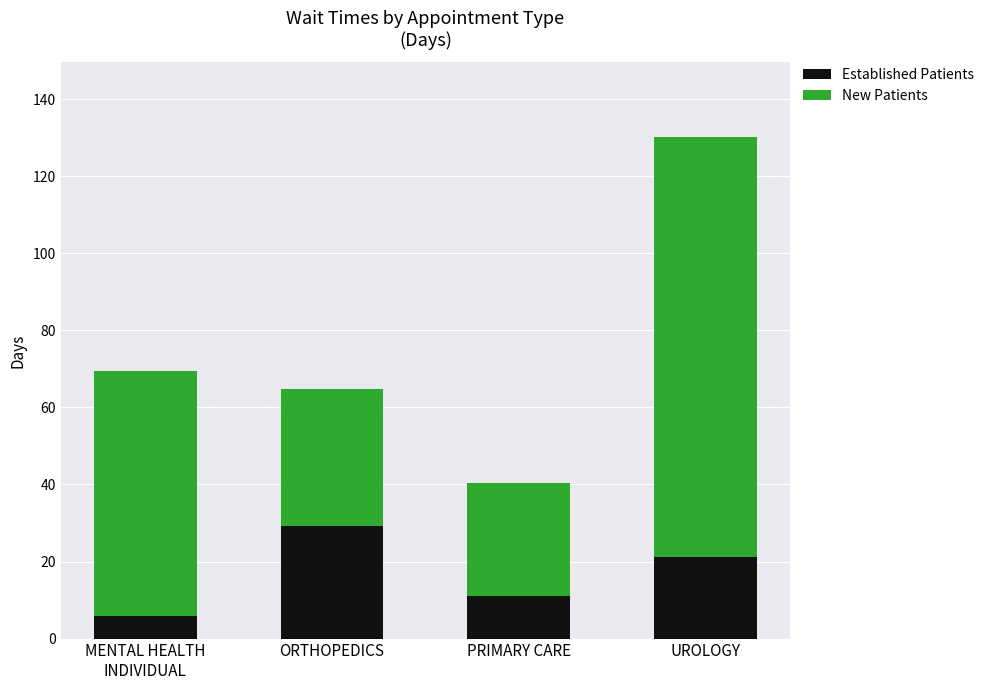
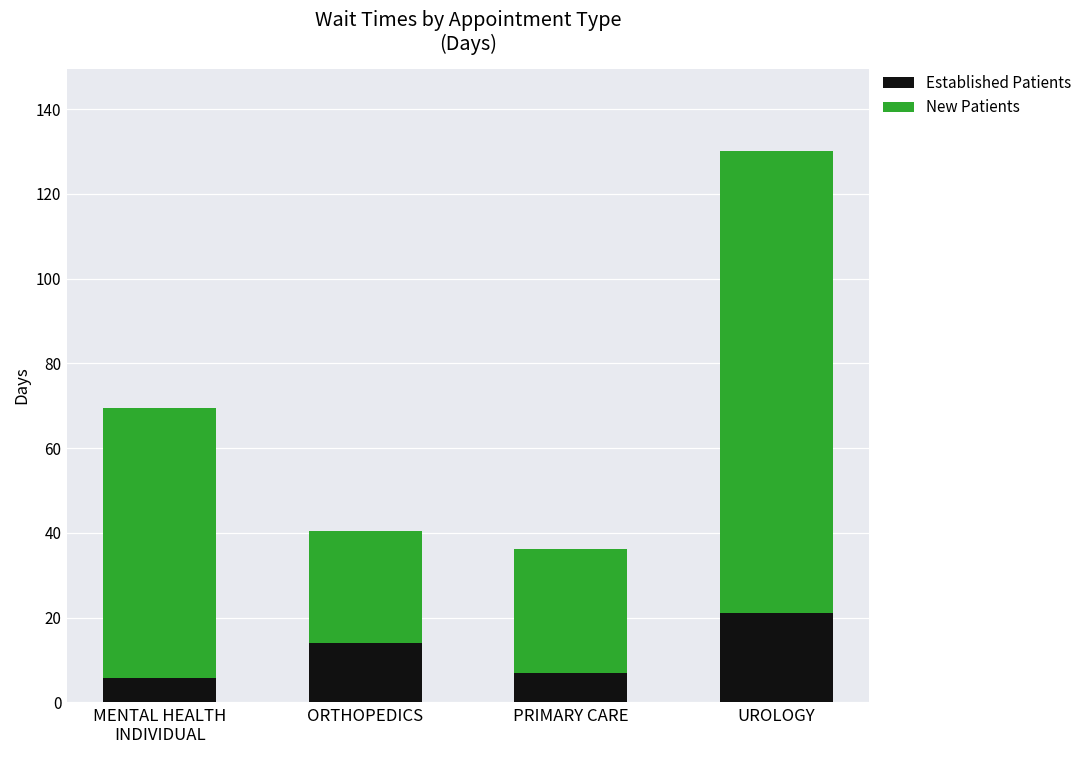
Established Patients, ORTHOPEDICS: 29 -> 14
New Patients, ORTHOPEDICS: 36 -> 26
Established Patients, PRIMARY CARE: 11 -> 7
